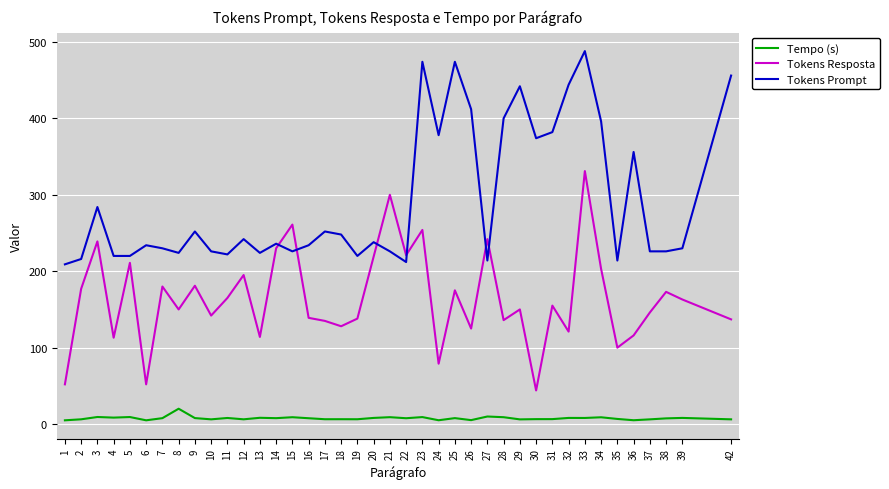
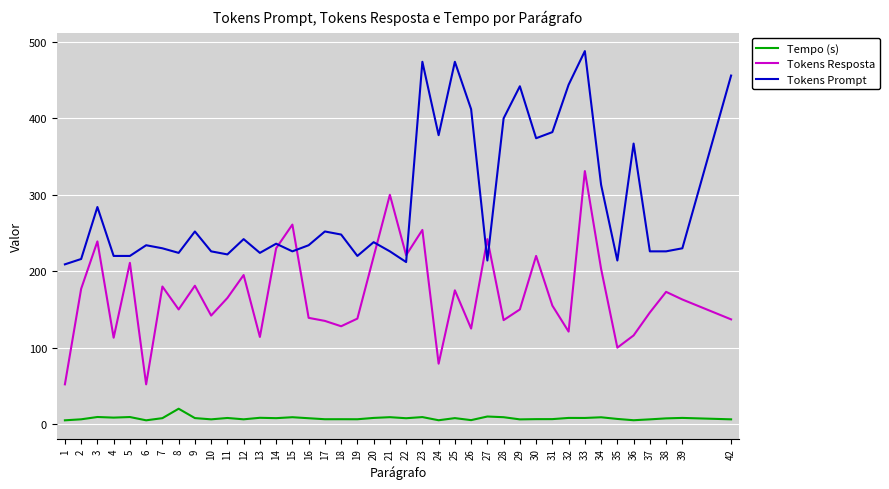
Tokens Resposta, 30: 40 -> 220
Tokens Prompt, 34: 400 -> 310
Tokens Prompt, 36: 360 -> 370
